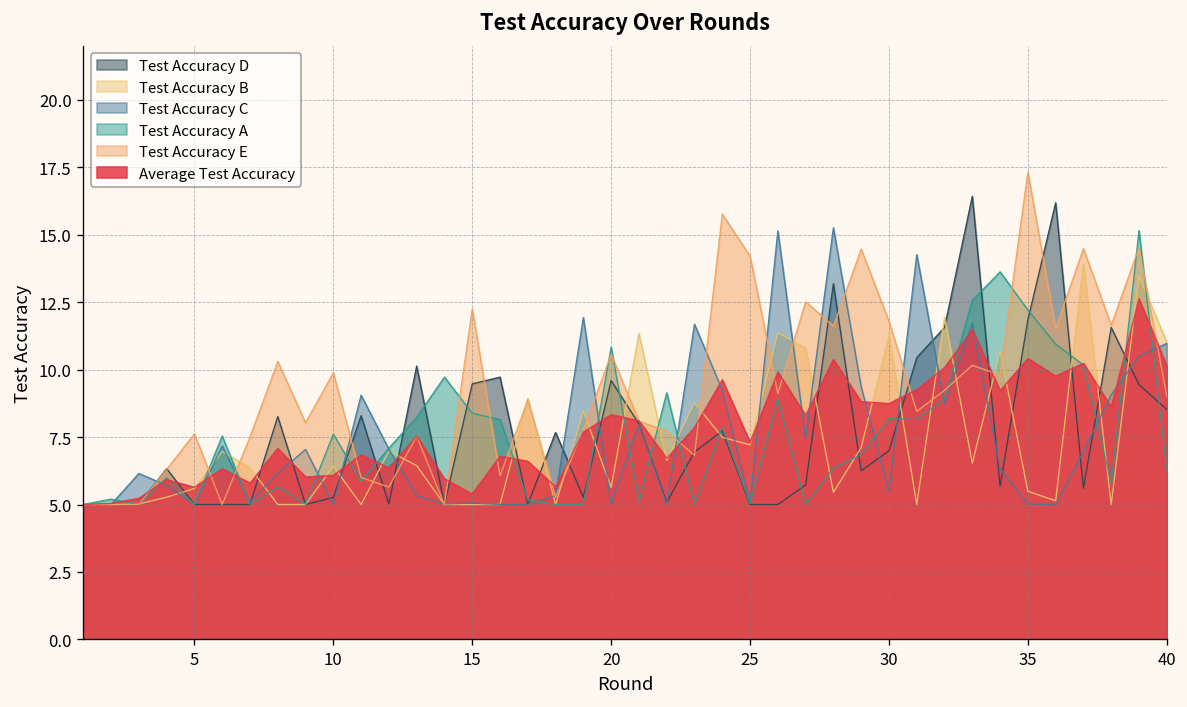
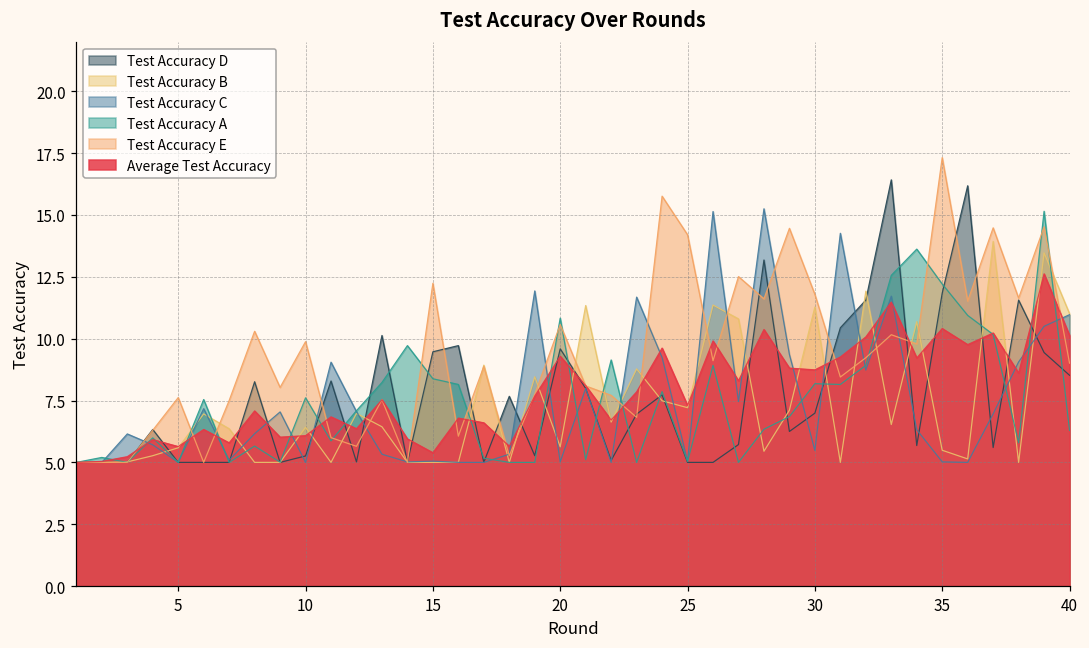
Average Test Accuracy, 20: 8.3 -> 9.3
